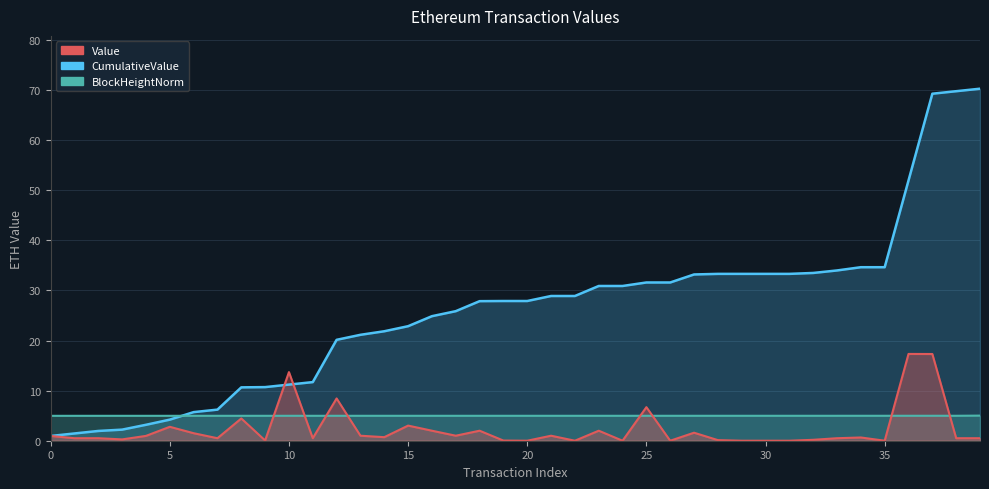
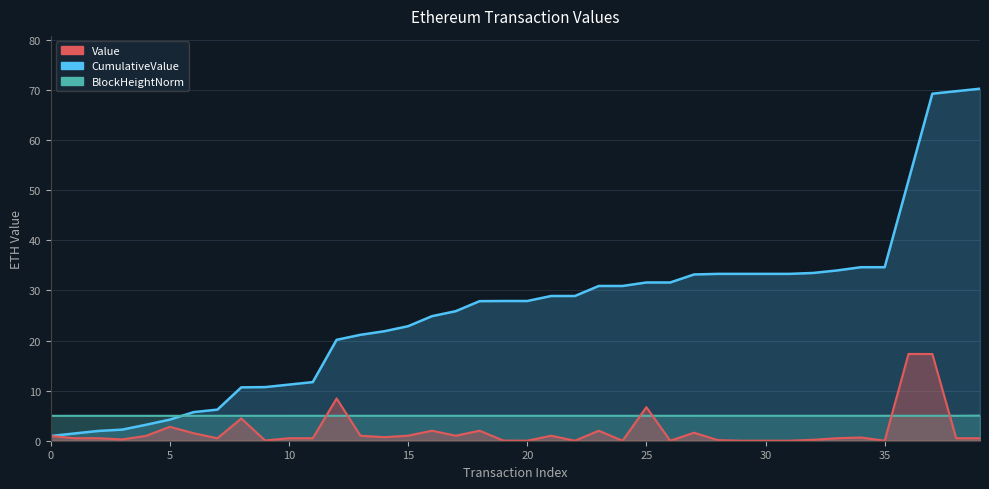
Value, 10: 14 -> 1
Value, 15: 3 -> 1
